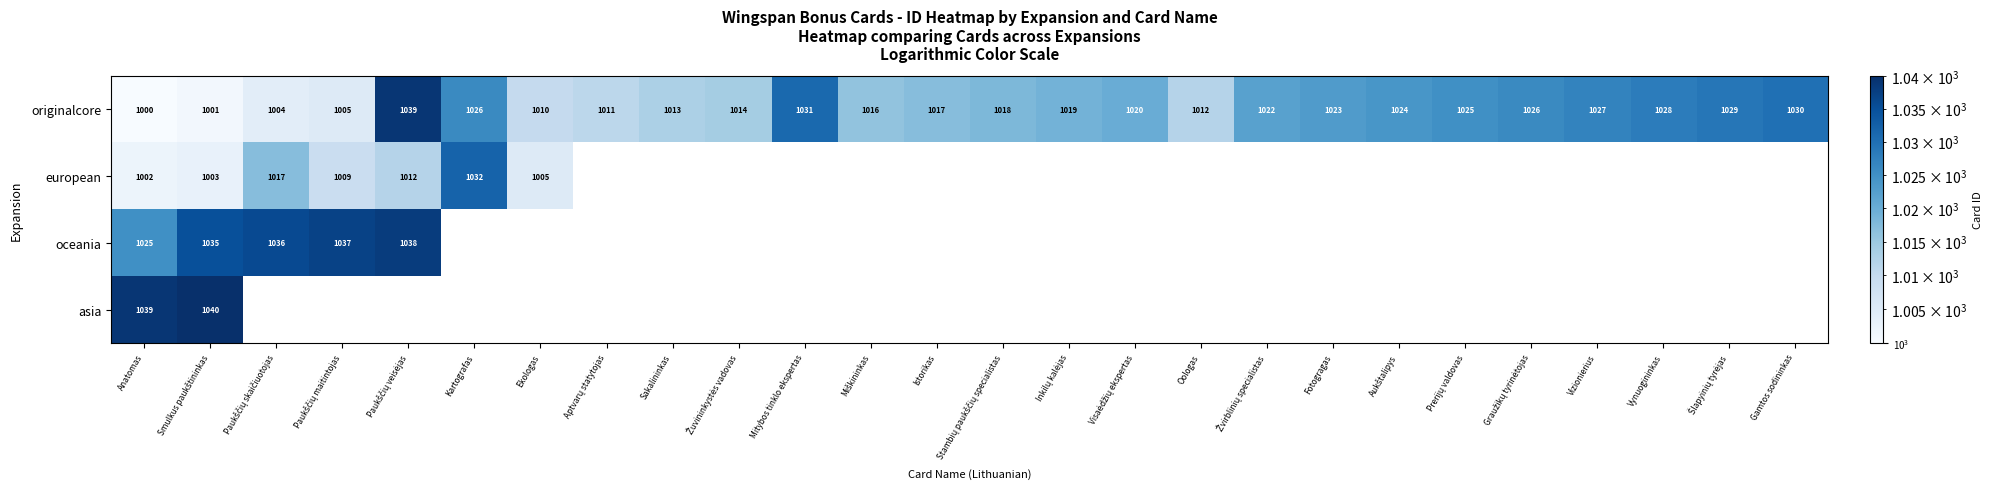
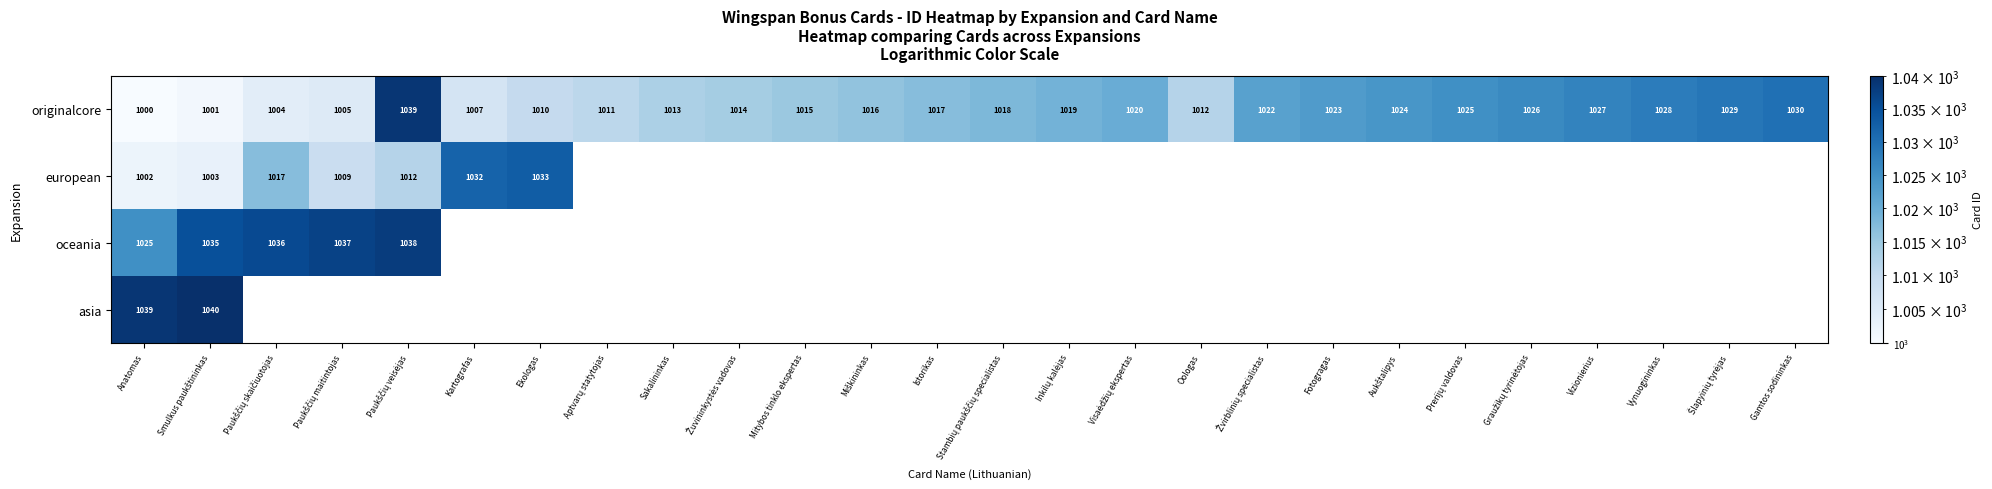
originalcore, Kartografas: 1026 -> 1007
originalcore, Mitybos tinklo ekspertas: 1031 -> 1015
european, Ekologas: 1005 -> 1033
